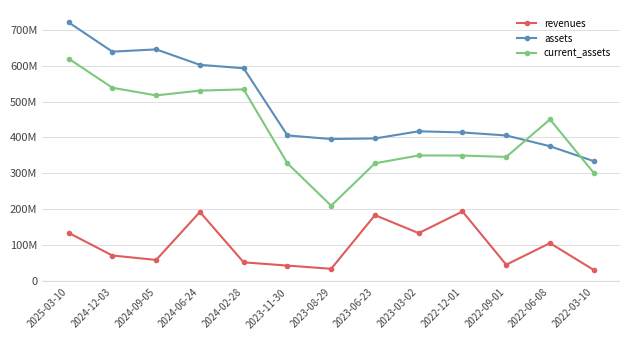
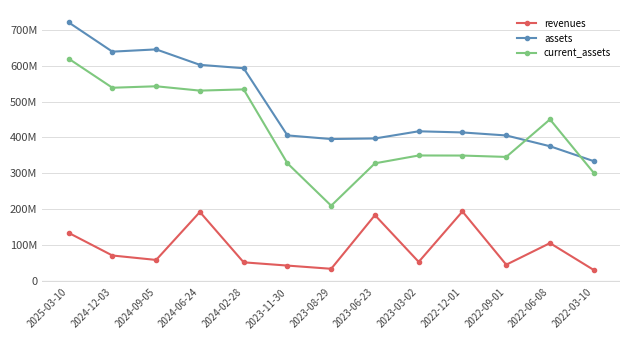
current_assets, 2024-09-05: 520000000 -> 540000000
revenues, 2023-03-02: 130000000 -> 50000000
